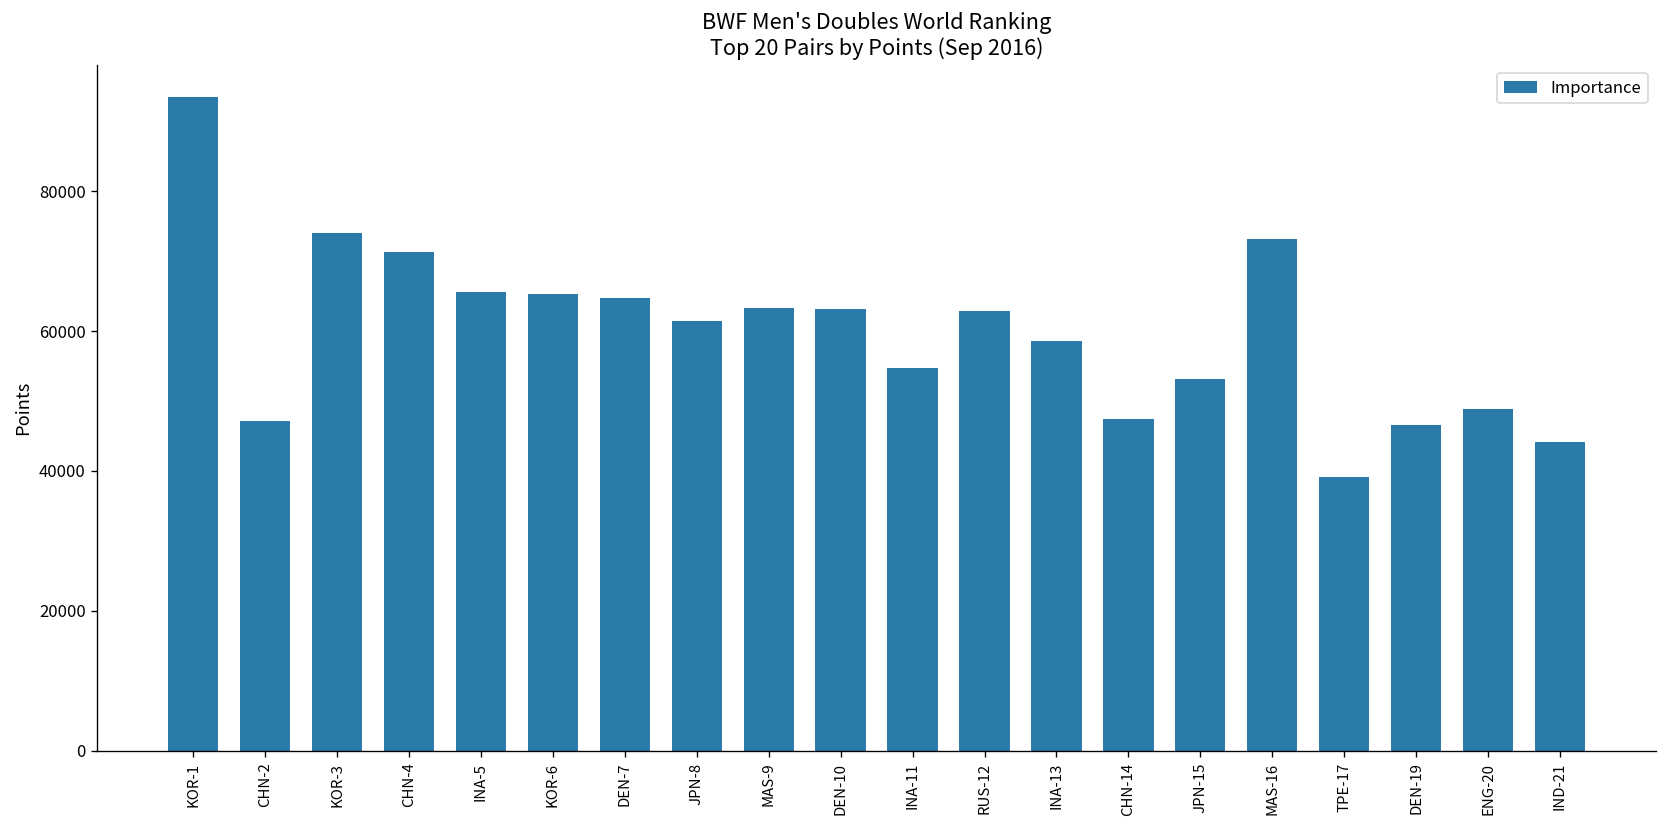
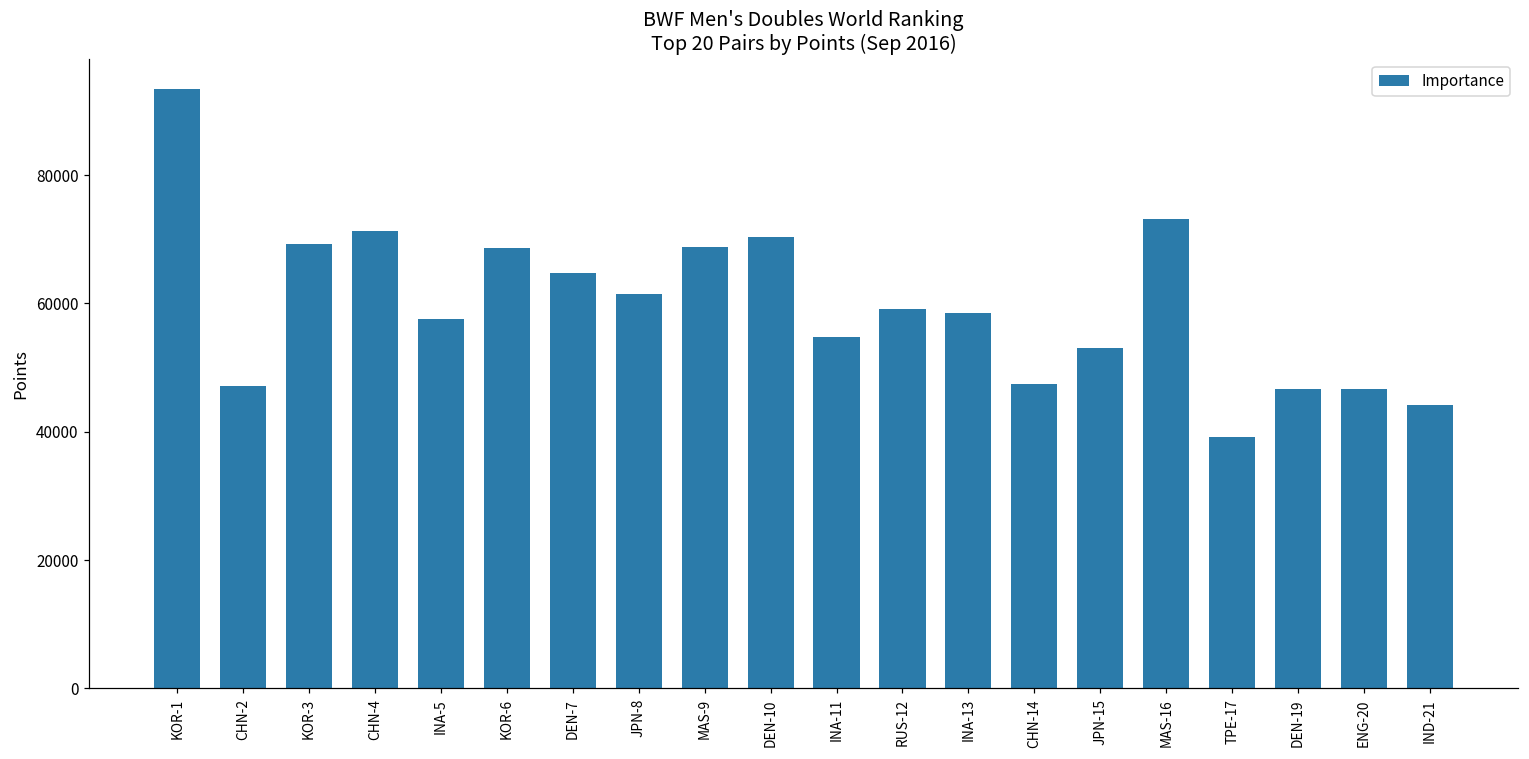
KOR-3: 74000 -> 69000
INA-5: 66000 -> 58000
KOR-6: 65000 -> 69000
MAS-9: 63000 -> 69000
DEN-10: 63000 -> 70000
RUS-12: 63000 -> 59000
ENG-20: 49000 -> 47000
